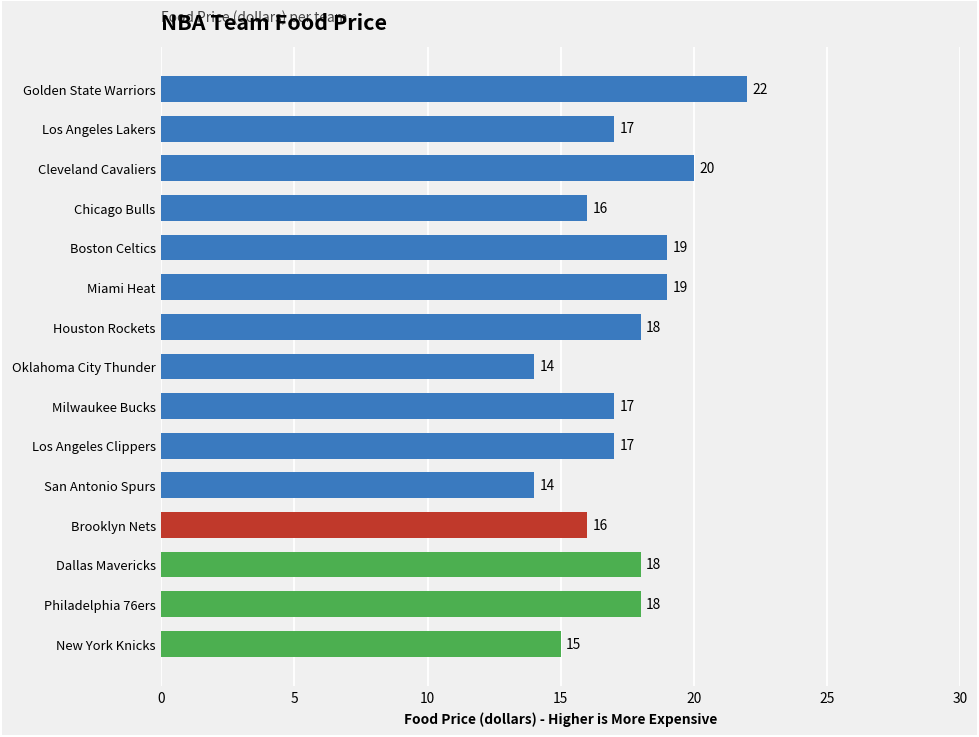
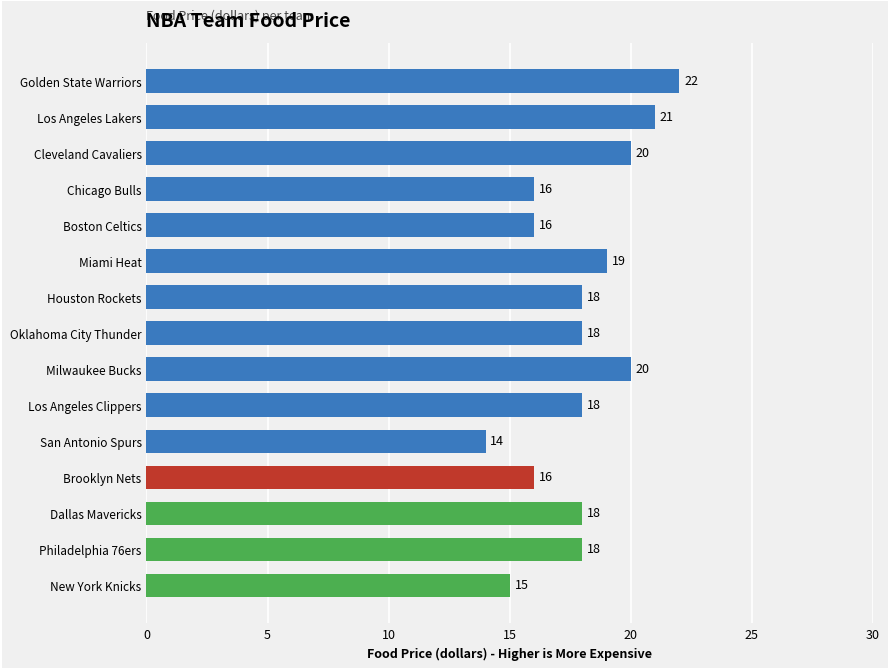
Los Angeles Lakers: 17 -> 21
Boston Celtics: 19 -> 16
Oklahoma City Thunder: 14 -> 18
Milwaukee Bucks: 17 -> 20
Los Angeles Clippers: 17 -> 18
